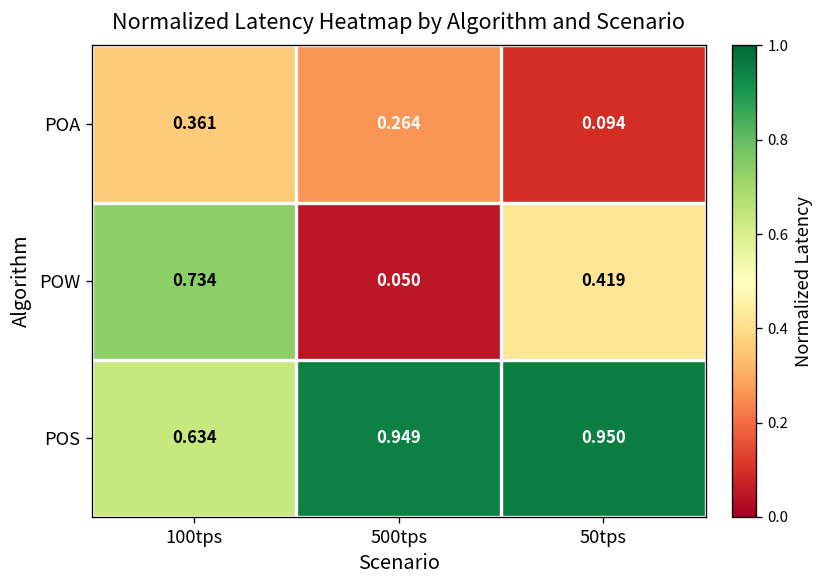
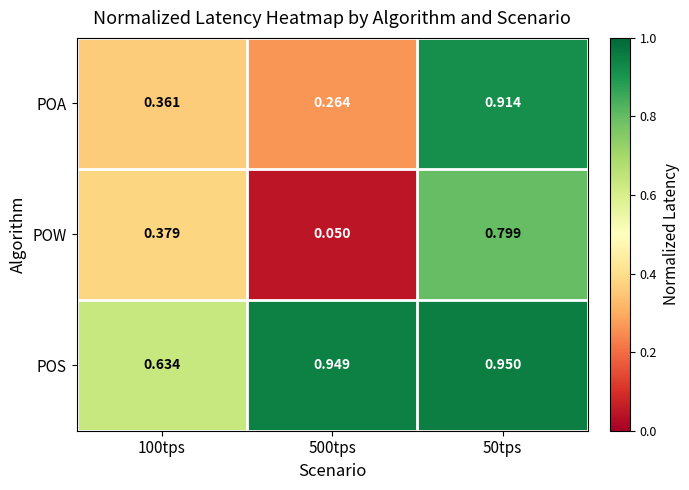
POA, 50tps: 0.094 -> 0.914
POW, 100tps: 0.734 -> 0.379
POW, 50tps: 0.419 -> 0.799
